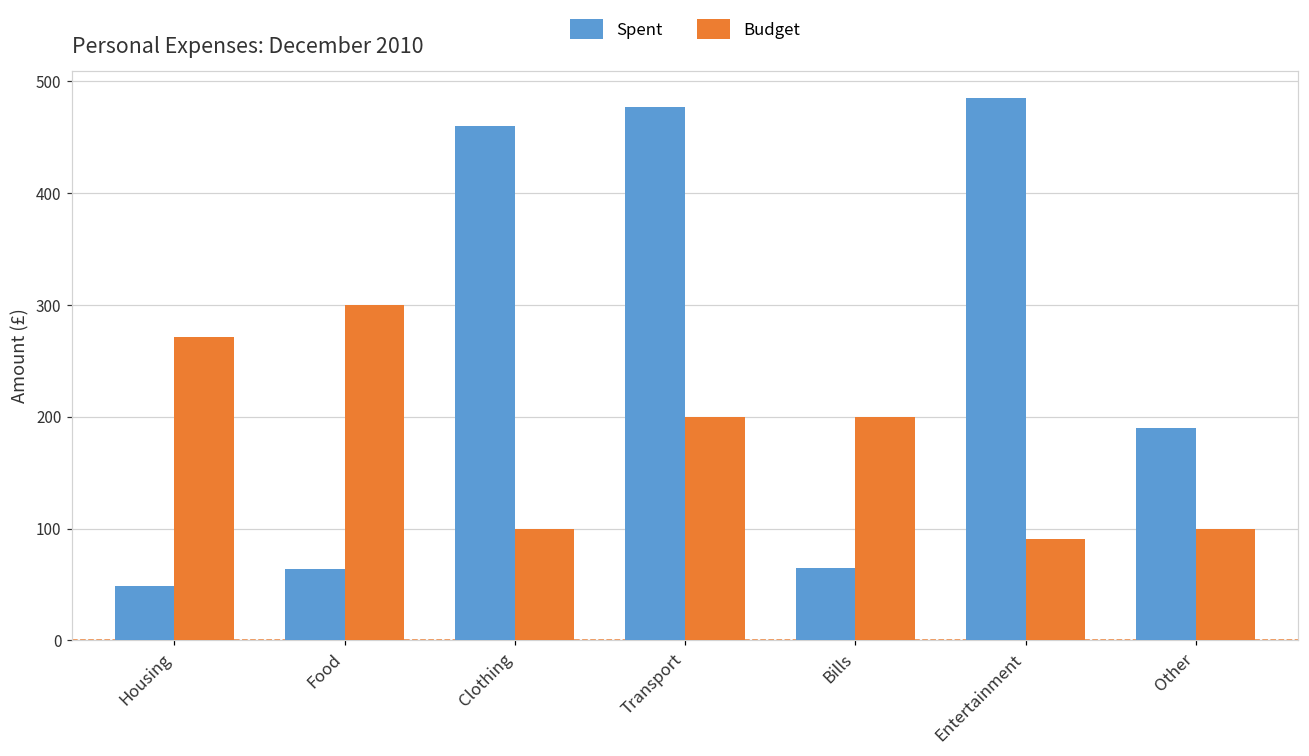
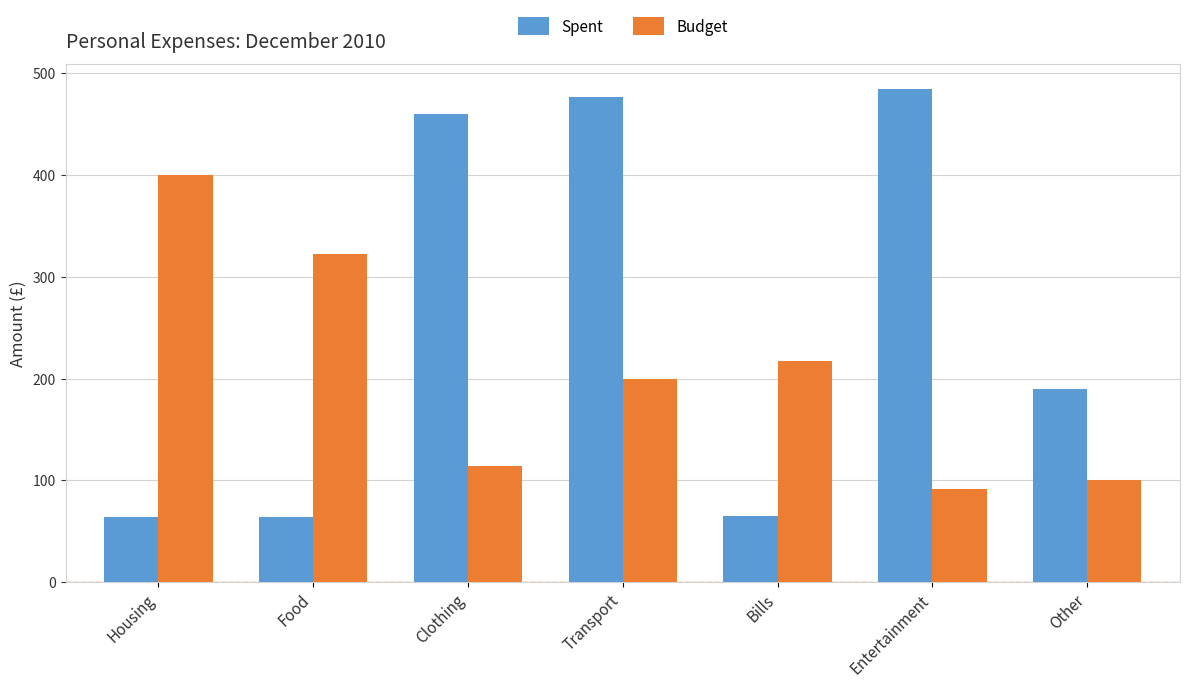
Spent, Housing: 49 -> 64
Budget, Housing: 271 -> 400
Budget, Food: 300 -> 322
Budget, Clothing: 100 -> 114
Budget, Bills: 200 -> 217
